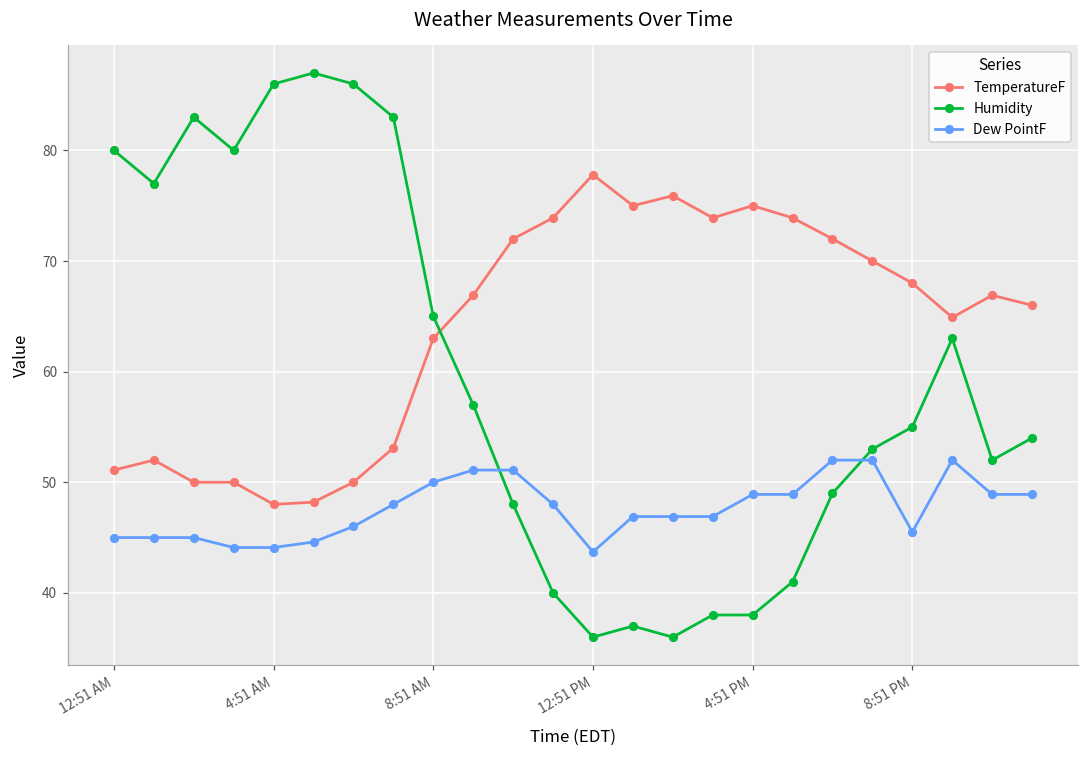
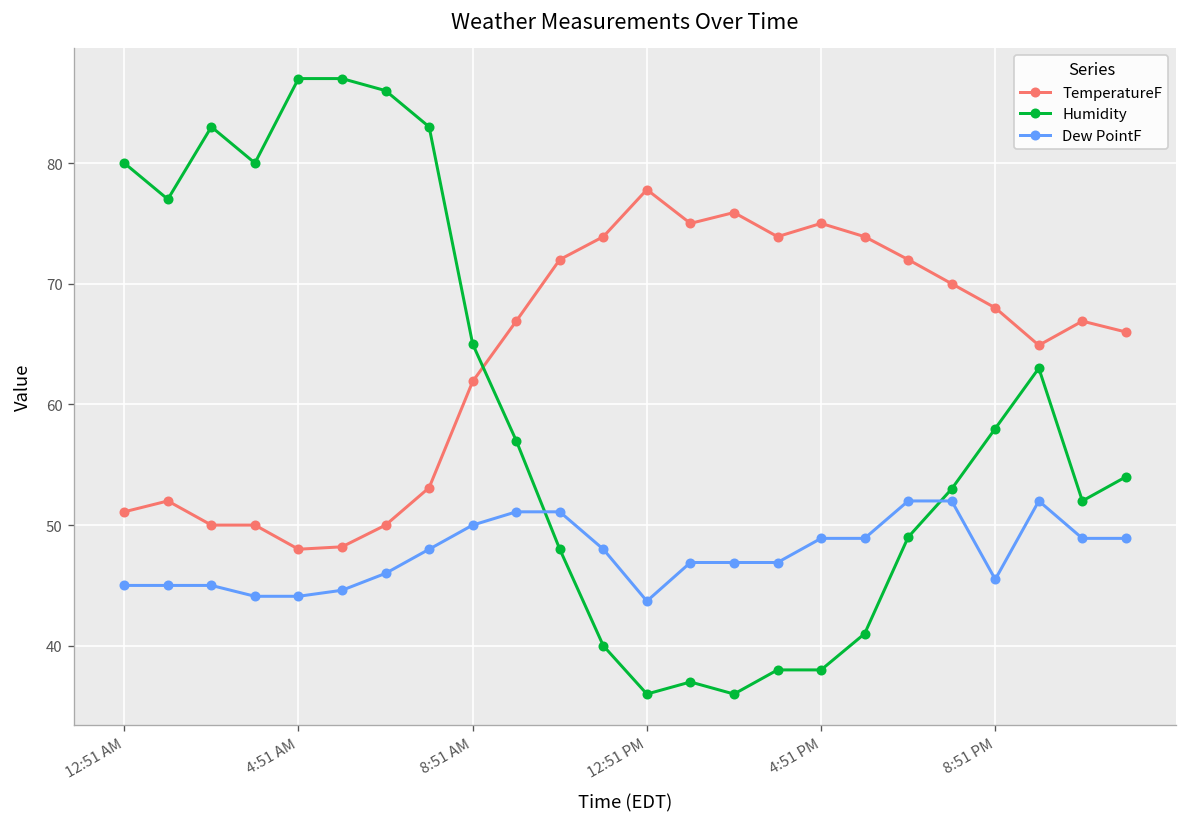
Humidity, 4:51 AM: 86 -> 87
TemperatureF, 8:51 AM: 63.0 -> 61.9
Humidity, 8:51 PM: 55 -> 58
